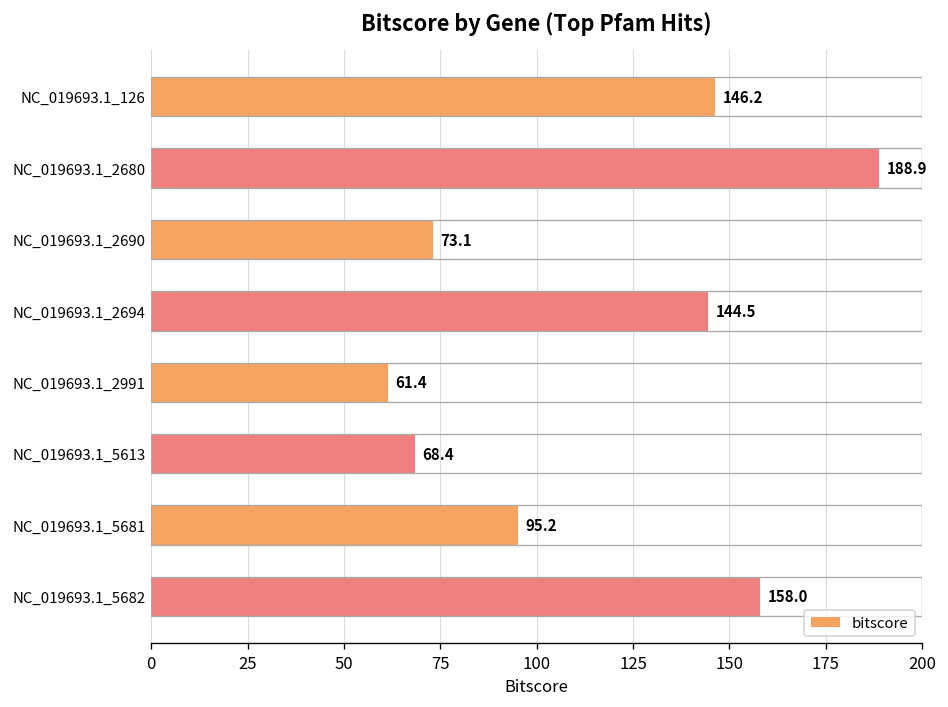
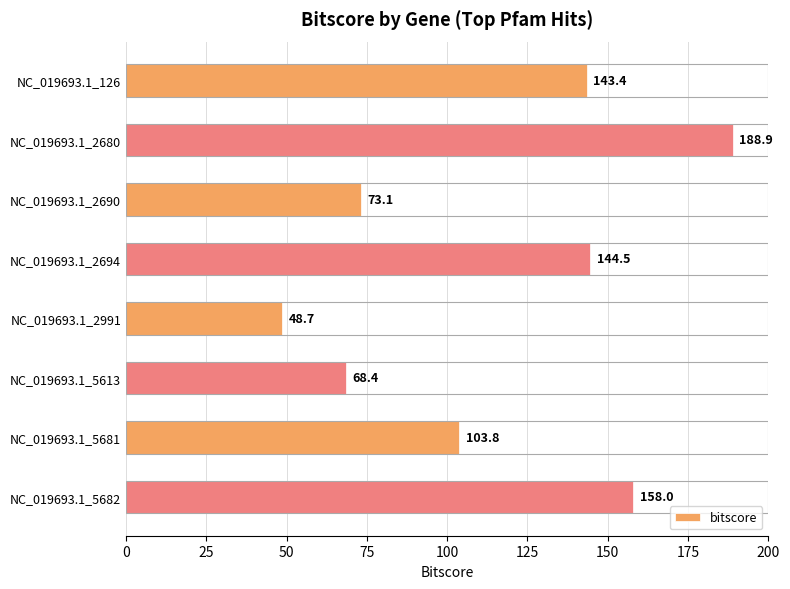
bitscore, NC_019693.1_126: 146.2 -> 143.4
bitscore, NC_019693.1_2991: 61.4 -> 48.7
bitscore, NC_019693.1_5681: 95.2 -> 103.8
